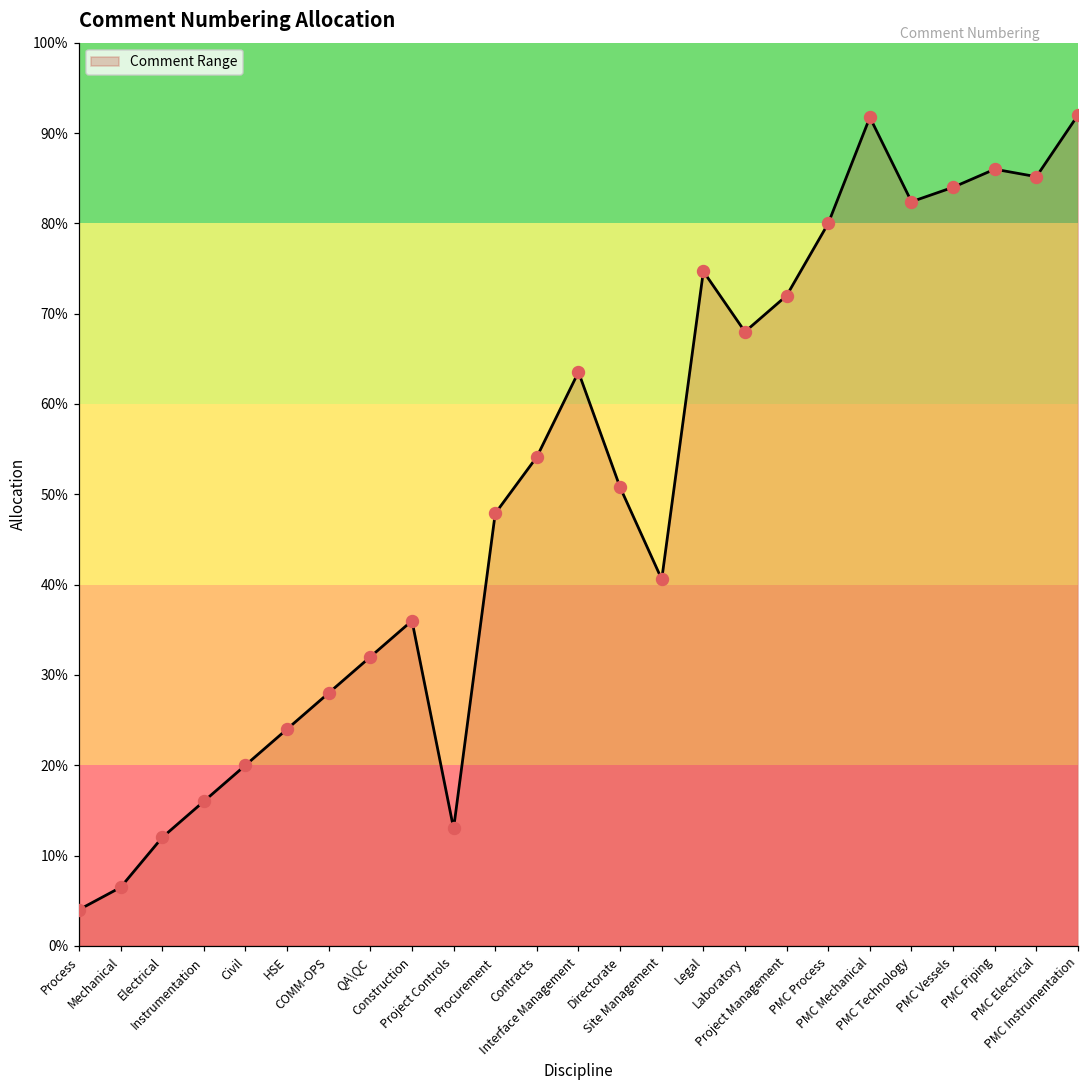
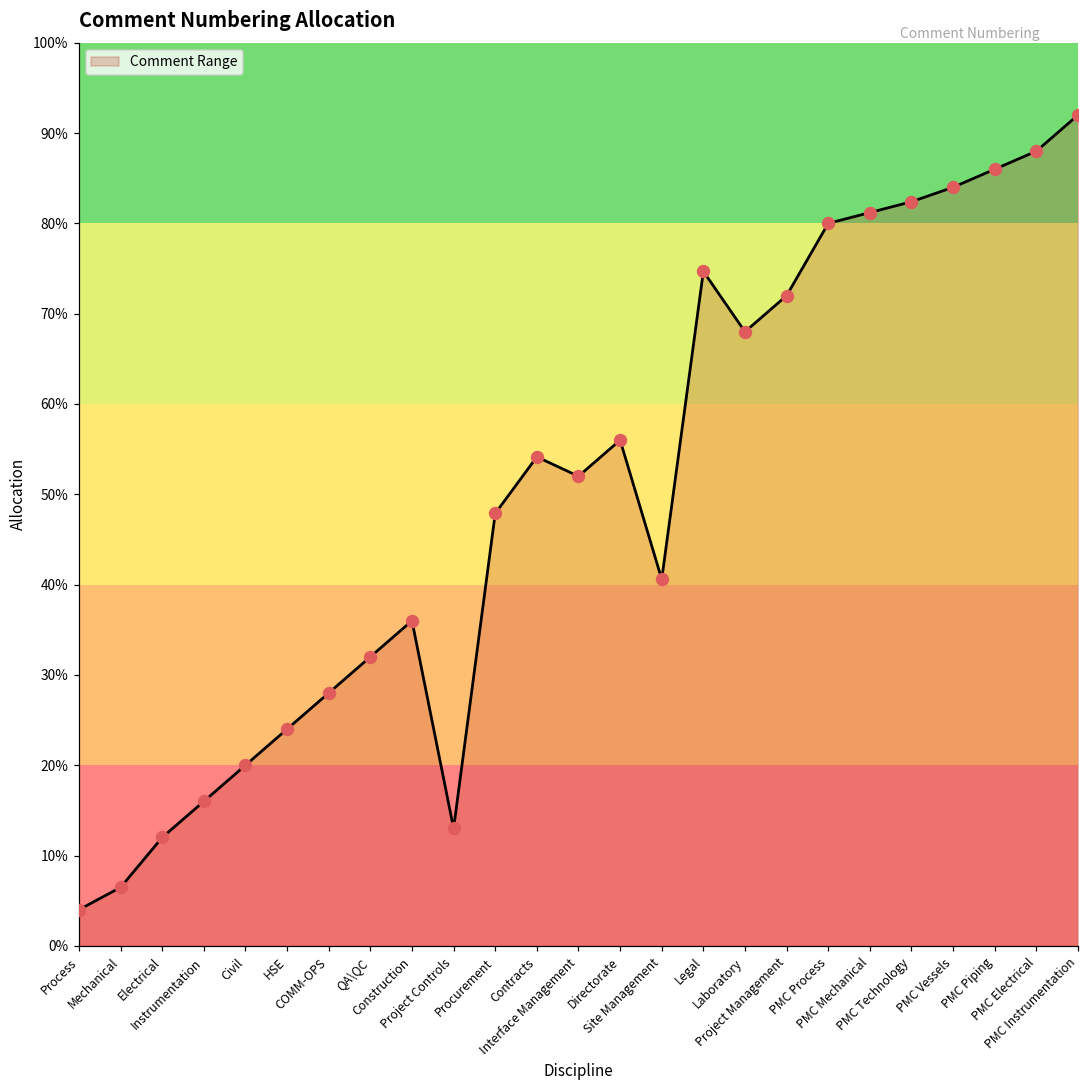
Interface Management: 64% -> 52%
Directorate: 51% -> 56%
PMC Mechanical: 92% -> 81%
PMC Electrical: 85% -> 88%
